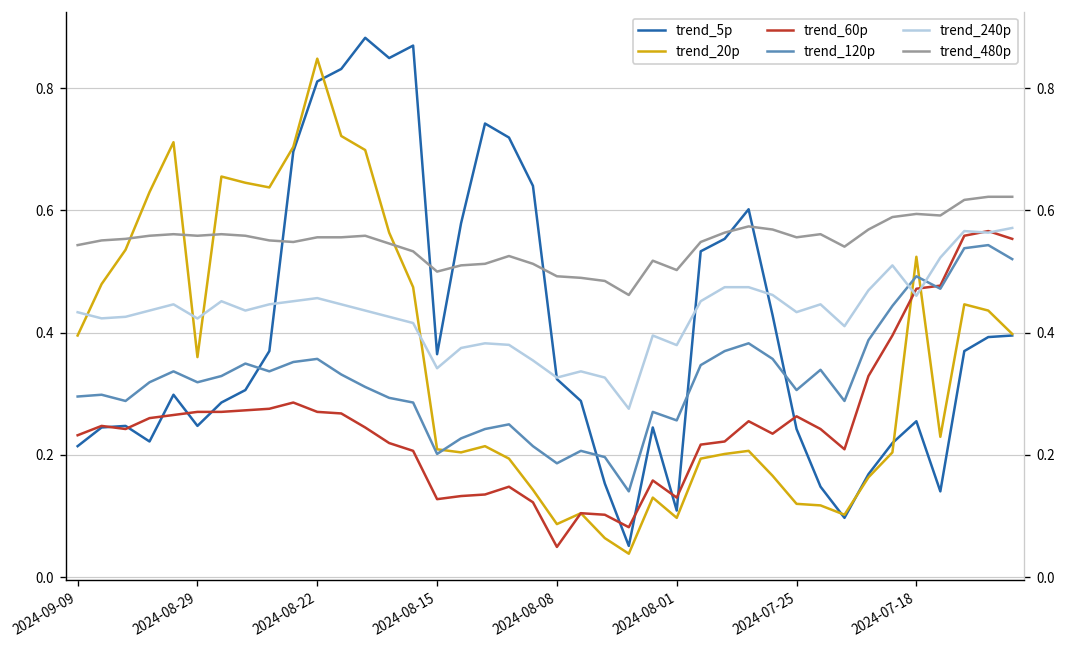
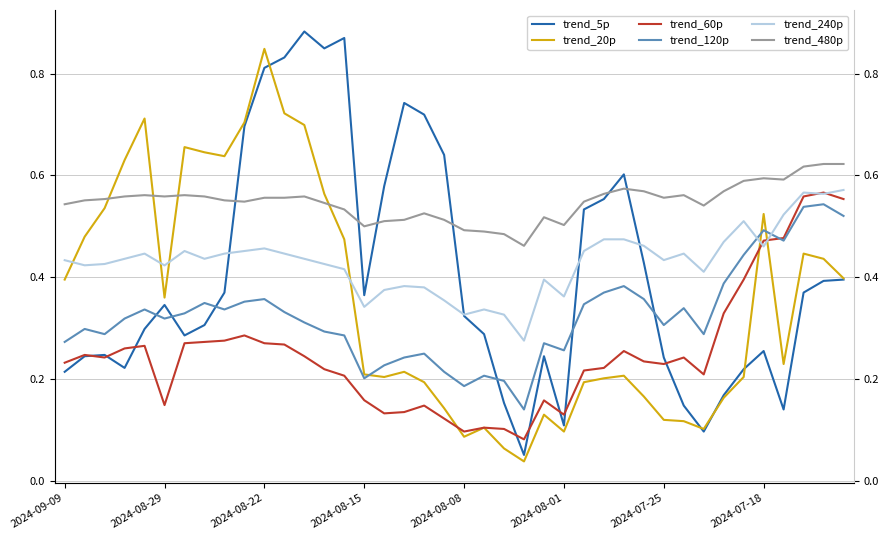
trend_120p, 2024-09-09: 0.30 -> 0.27
trend_5p, 2024-08-29: 0.25 -> 0.35
trend_60p, 2024-08-29: 0.27 -> 0.15
trend_60p, 2024-08-15: 0.13 -> 0.16
trend_60p, 2024-08-08: 0.05 -> 0.10
trend_240p, 2024-08-01: 0.38 -> 0.36
trend_60p, 2024-07-25: 0.26 -> 0.23
